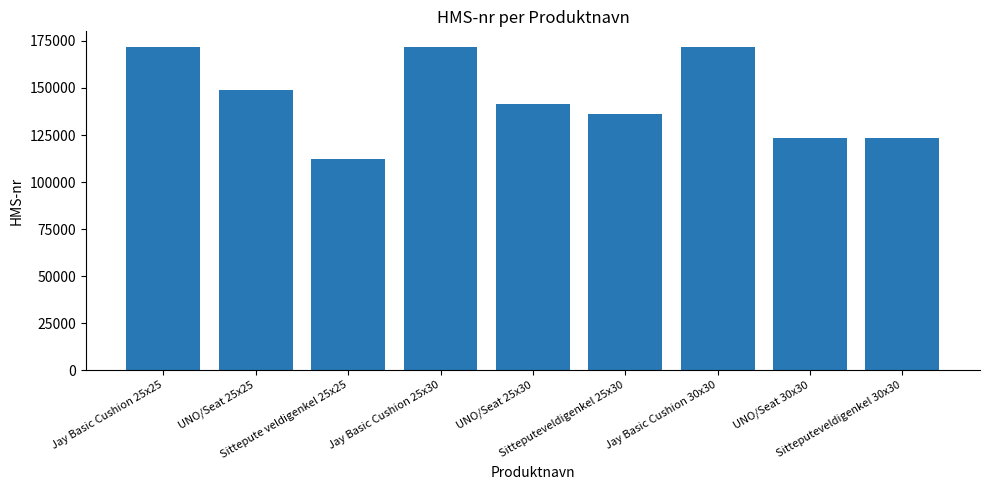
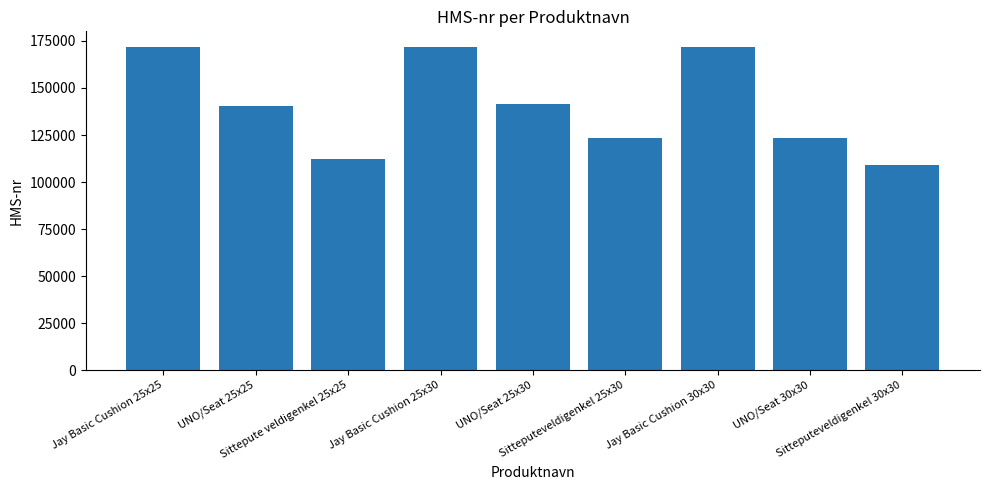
UNO/Seat 25x25: 149000 -> 141000
Sitteputeveldigenkel 25x30: 136000 -> 123000
Sitteputeveldigenkel 30x30: 123000 -> 109000
